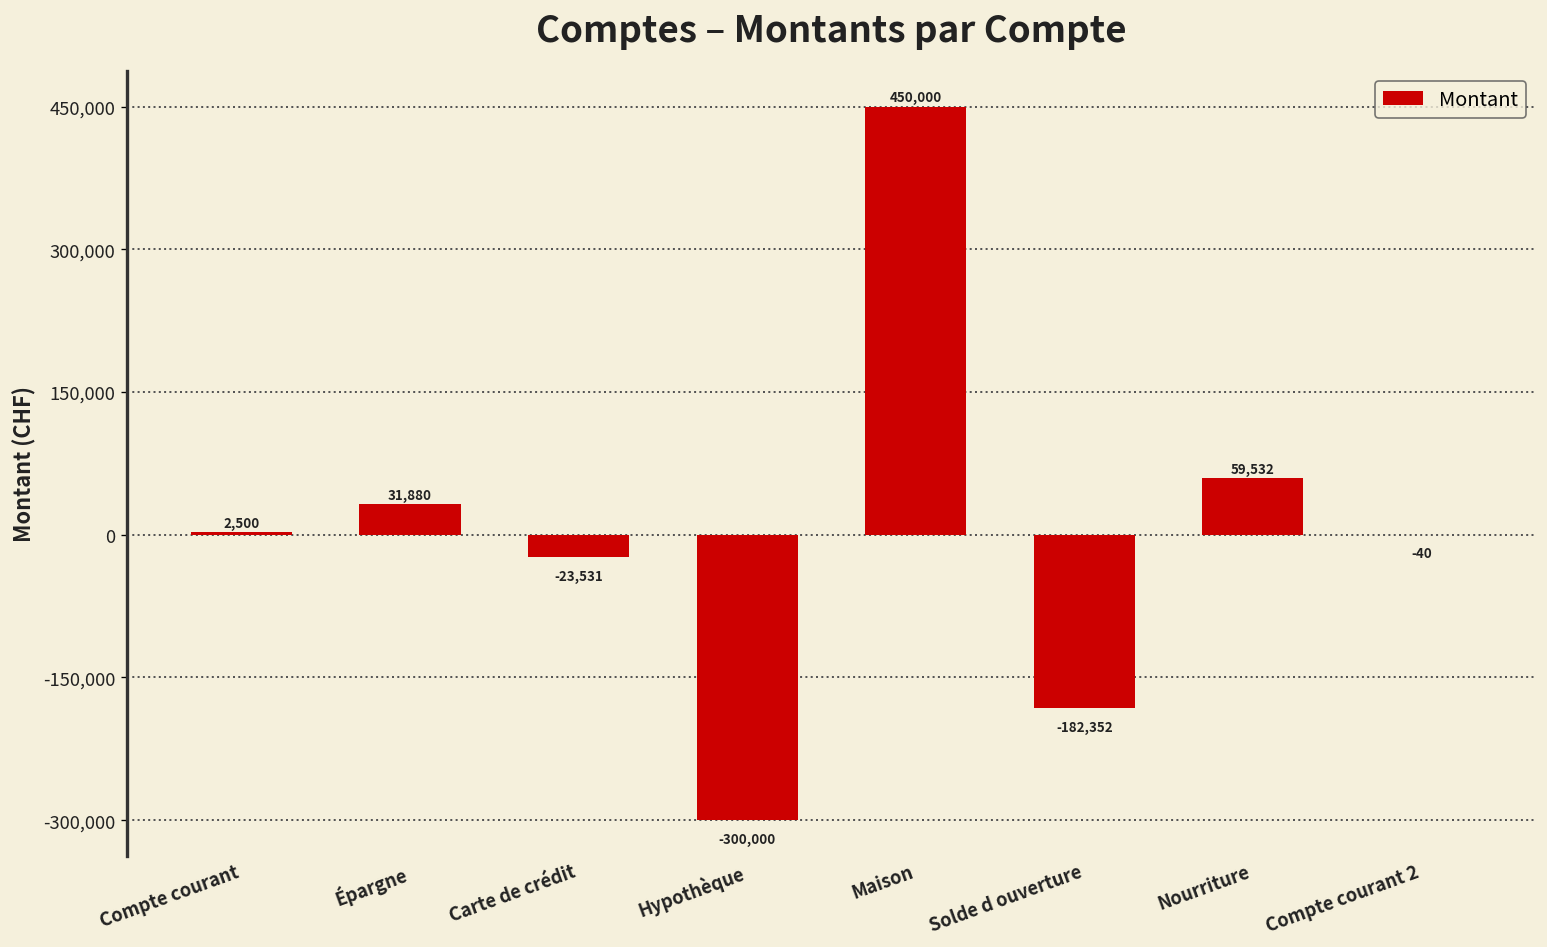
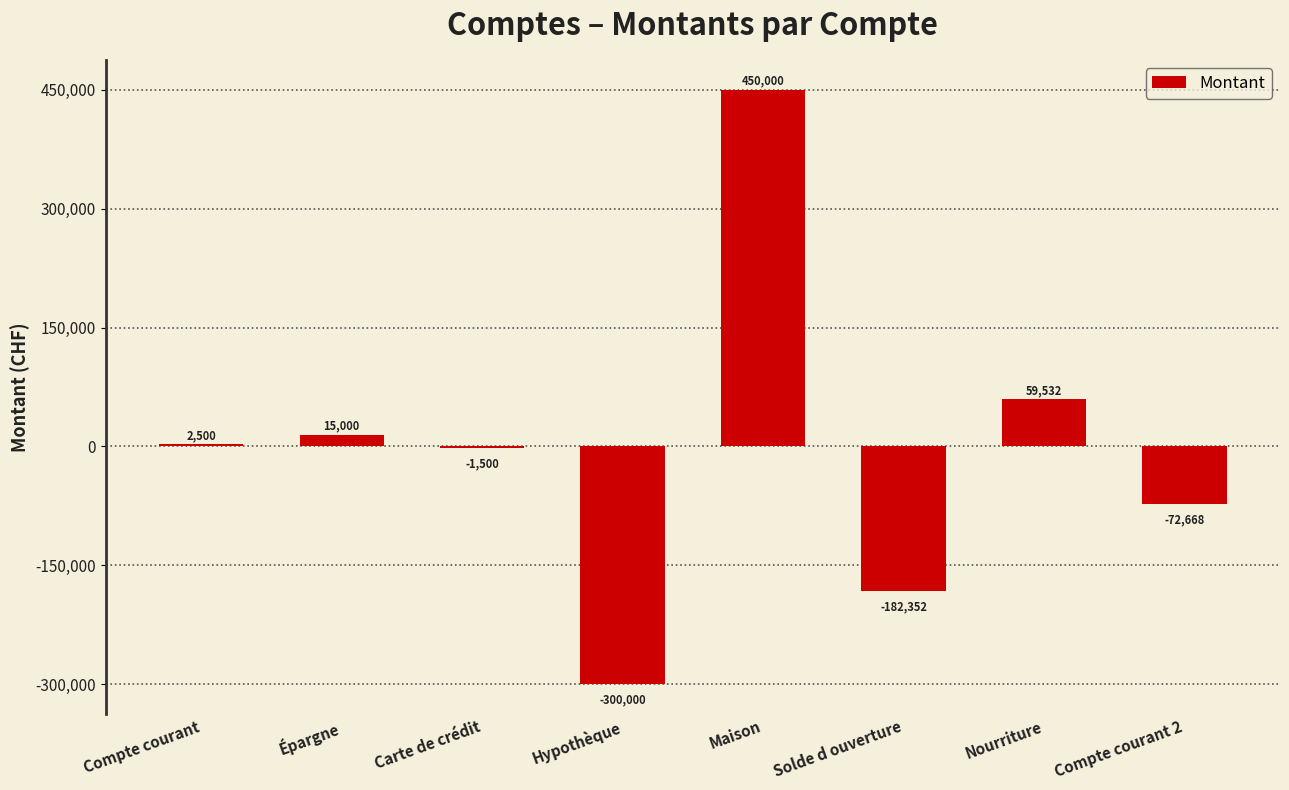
Épargne: 31,880 -> 15,000
Carte de crédit: -23,531 -> -1,500
Compte courant 2: -40 -> -72,668
